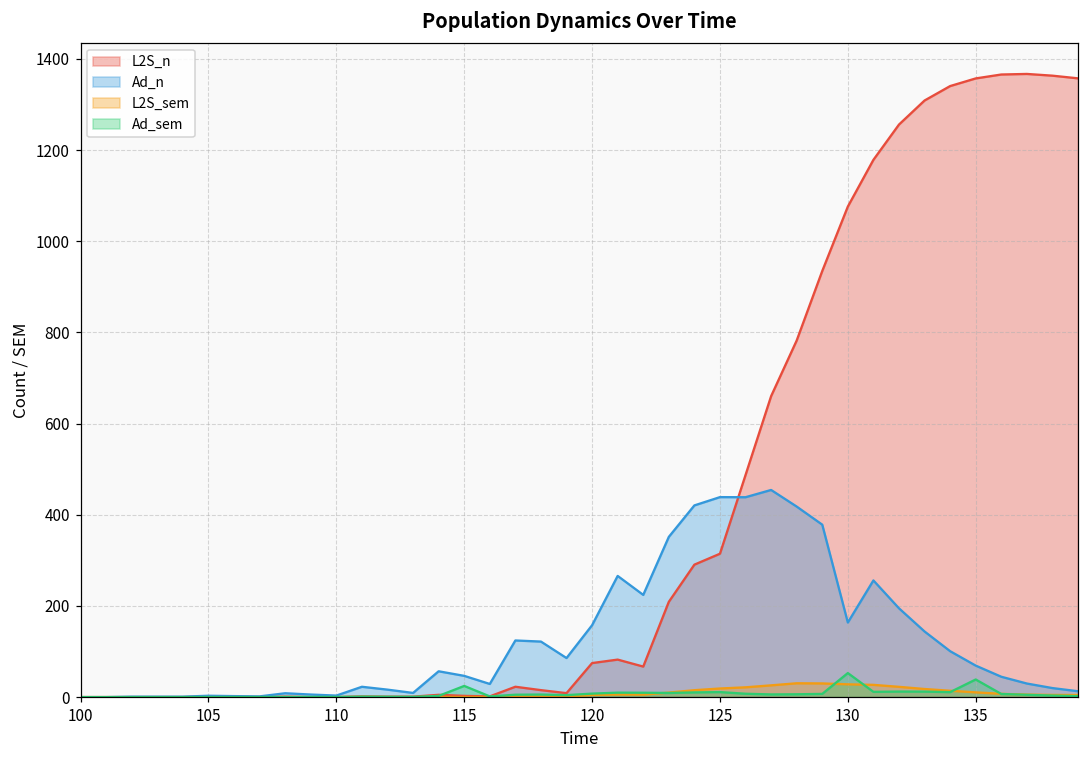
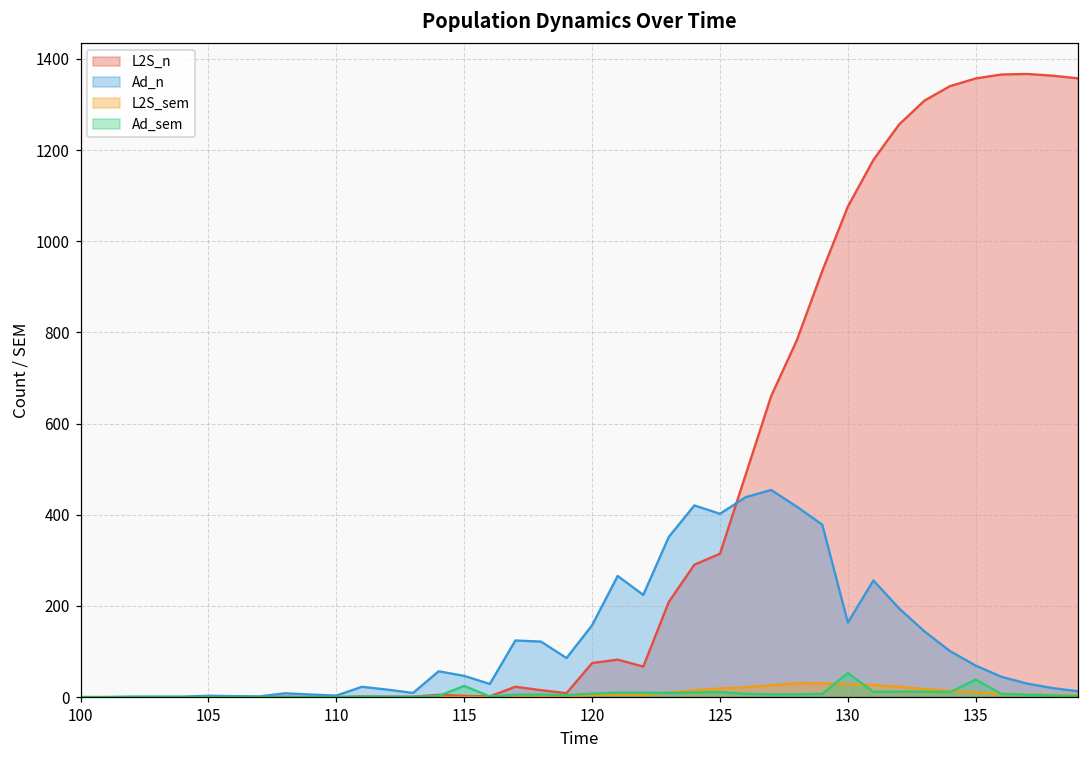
Ad_n, 125: 440 -> 400
